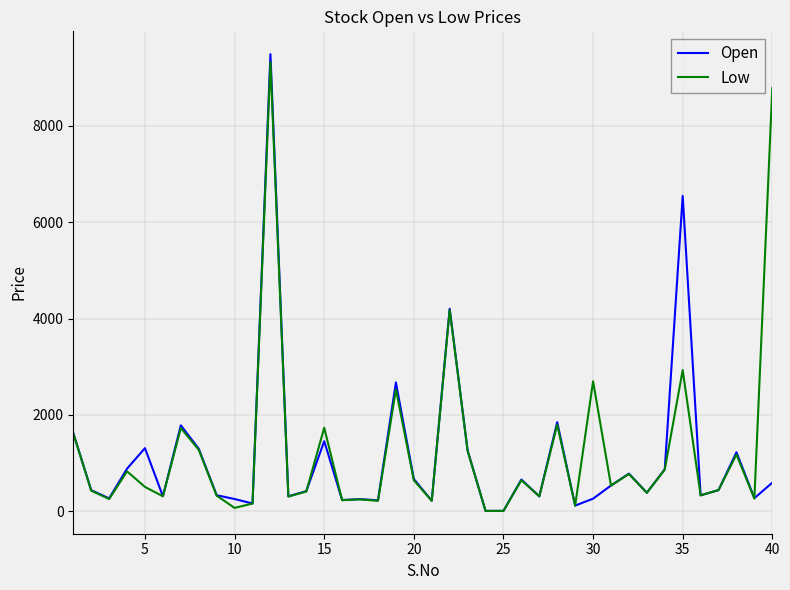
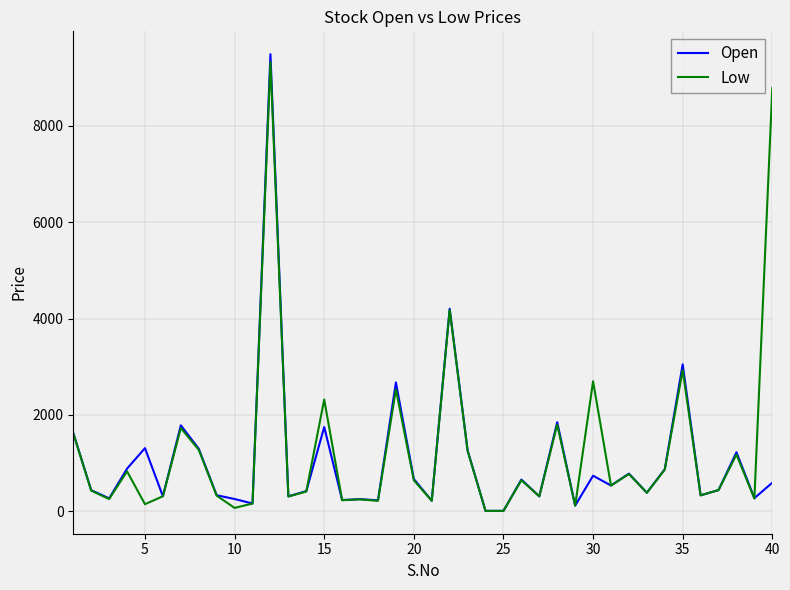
Low, 5: 500 -> 100
Open, 15: 1500 -> 1800
Low, 15: 1700 -> 2300
Open, 30: 300 -> 700
Open, 35: 6500 -> 3100
